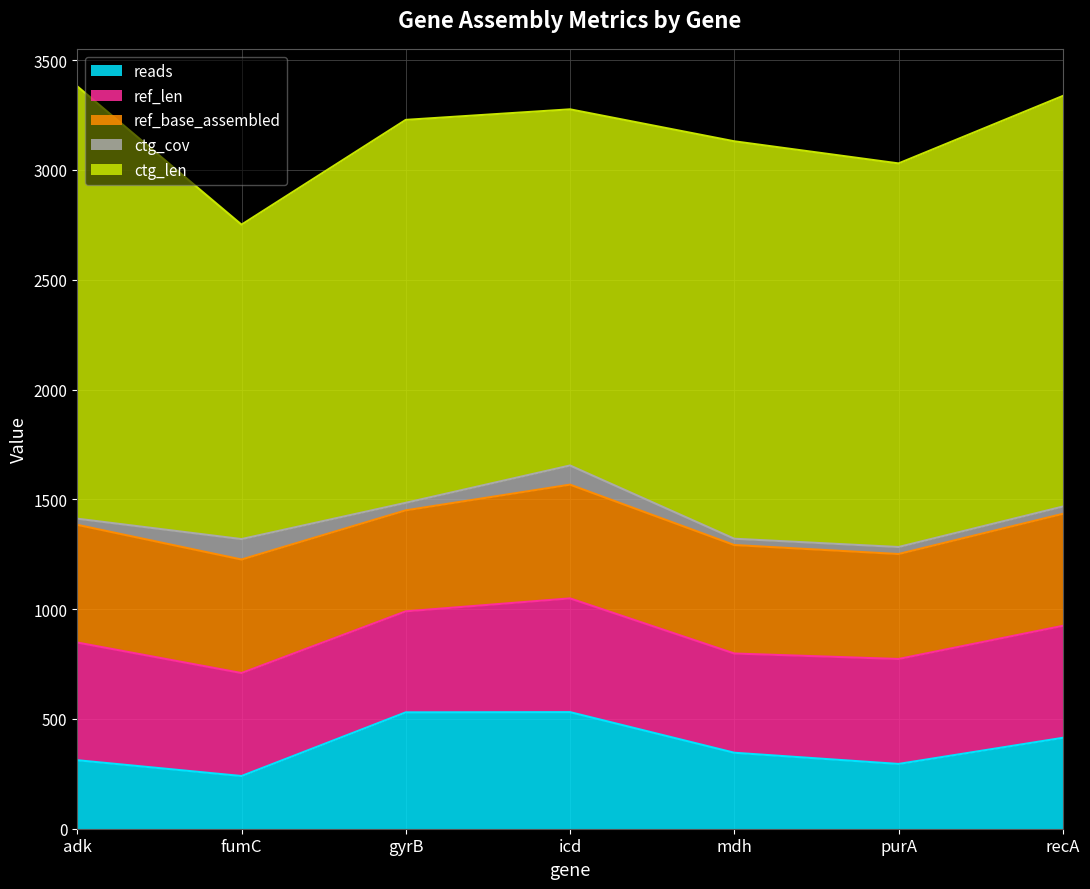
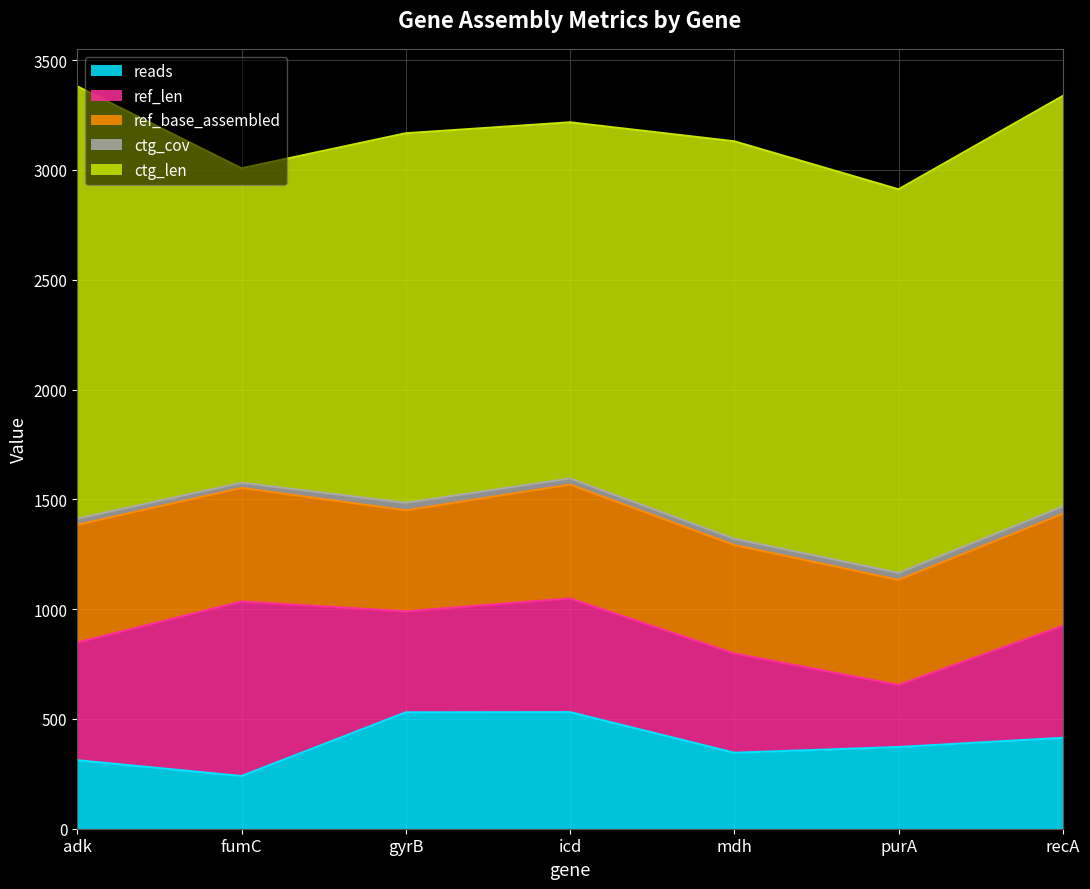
ref_len, fumC: 470 -> 800
ctg_cov, fumC: 90 -> 20
ctg_len, gyrB: 1740 -> 1680
ctg_cov, icd: 90 -> 30
reads, purA: 300 -> 370
ref_len, purA: 480 -> 280
